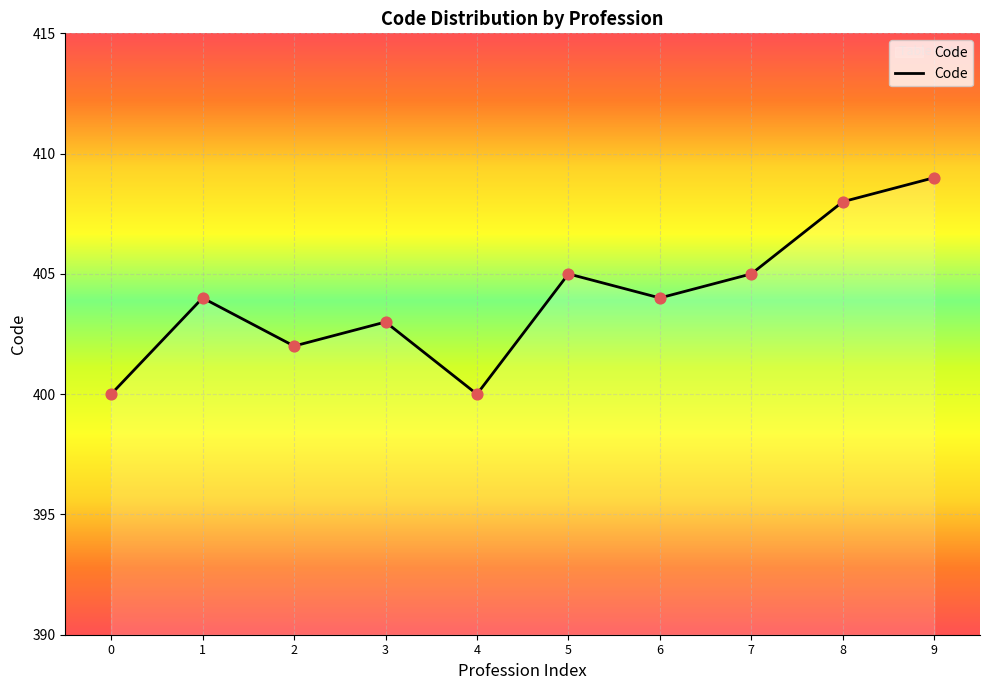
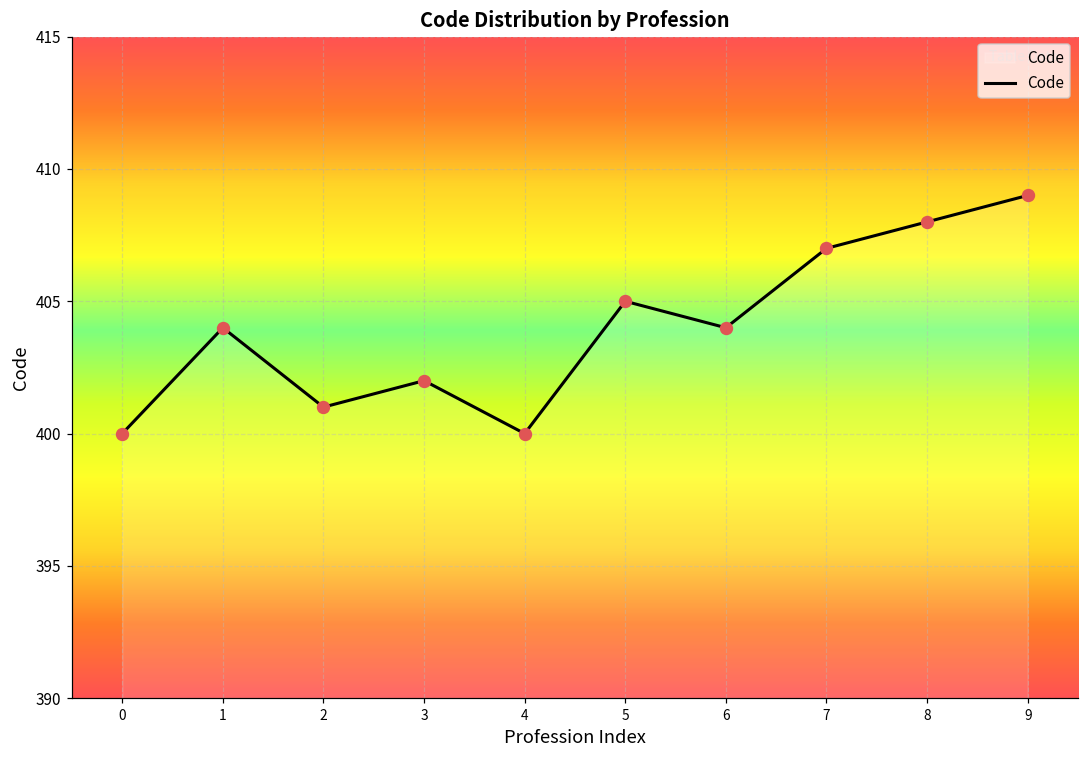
2: 402 -> 401
3: 403 -> 402
7: 405 -> 407
